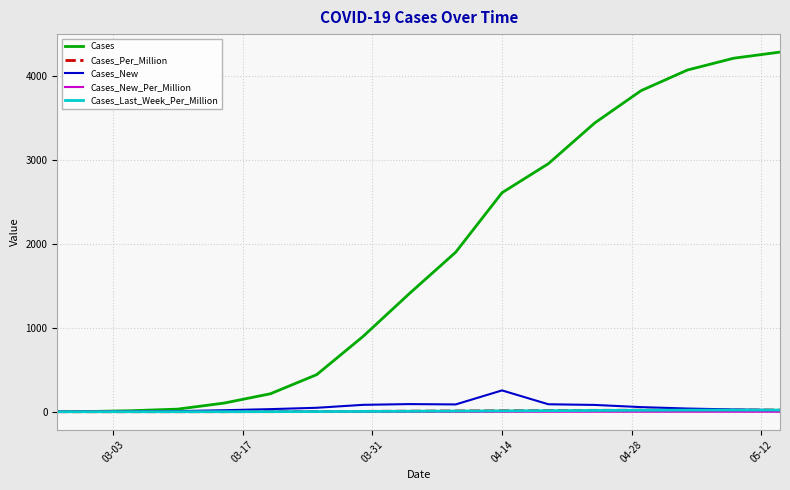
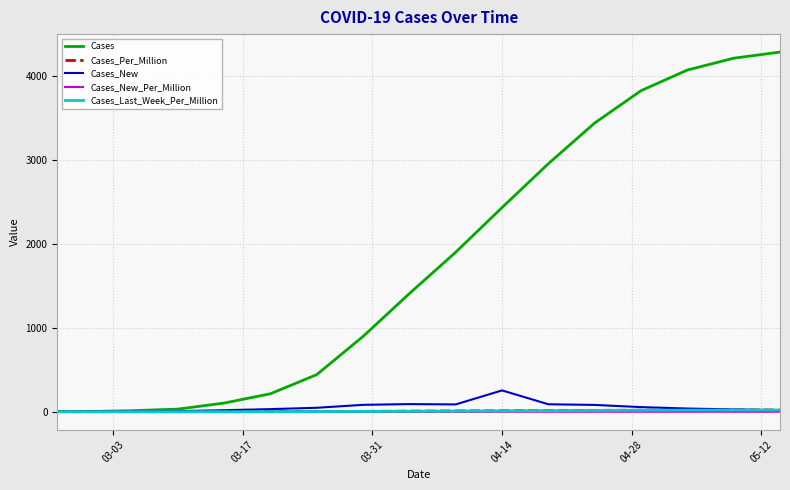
Cases, 04-14: 2600 -> 2400
